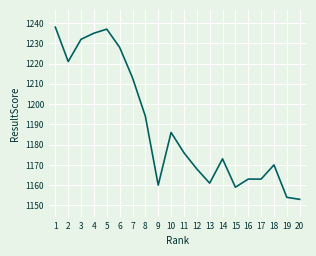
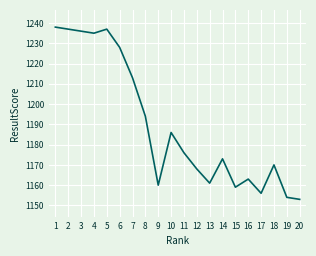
2: 1221 -> 1237
3: 1232 -> 1236
17: 1163 -> 1156
